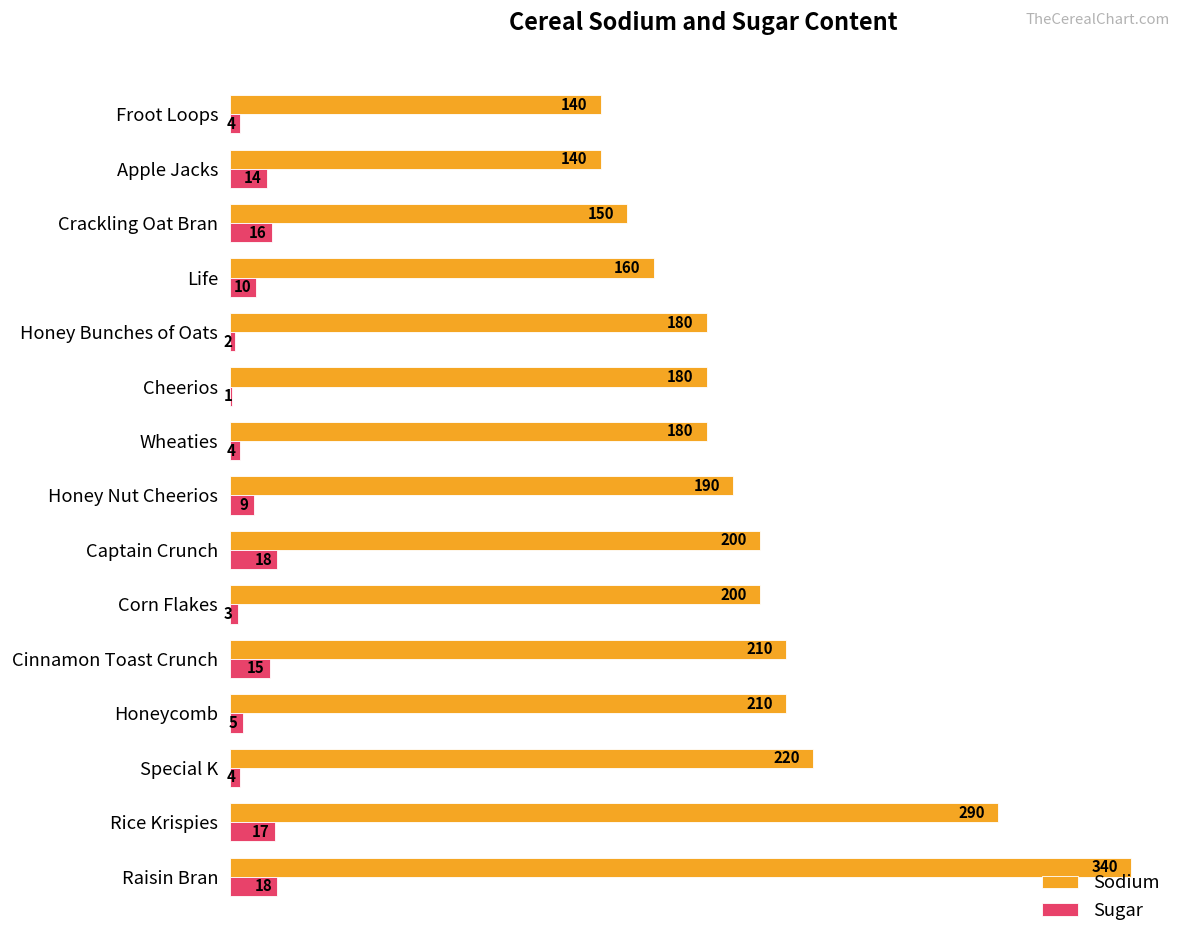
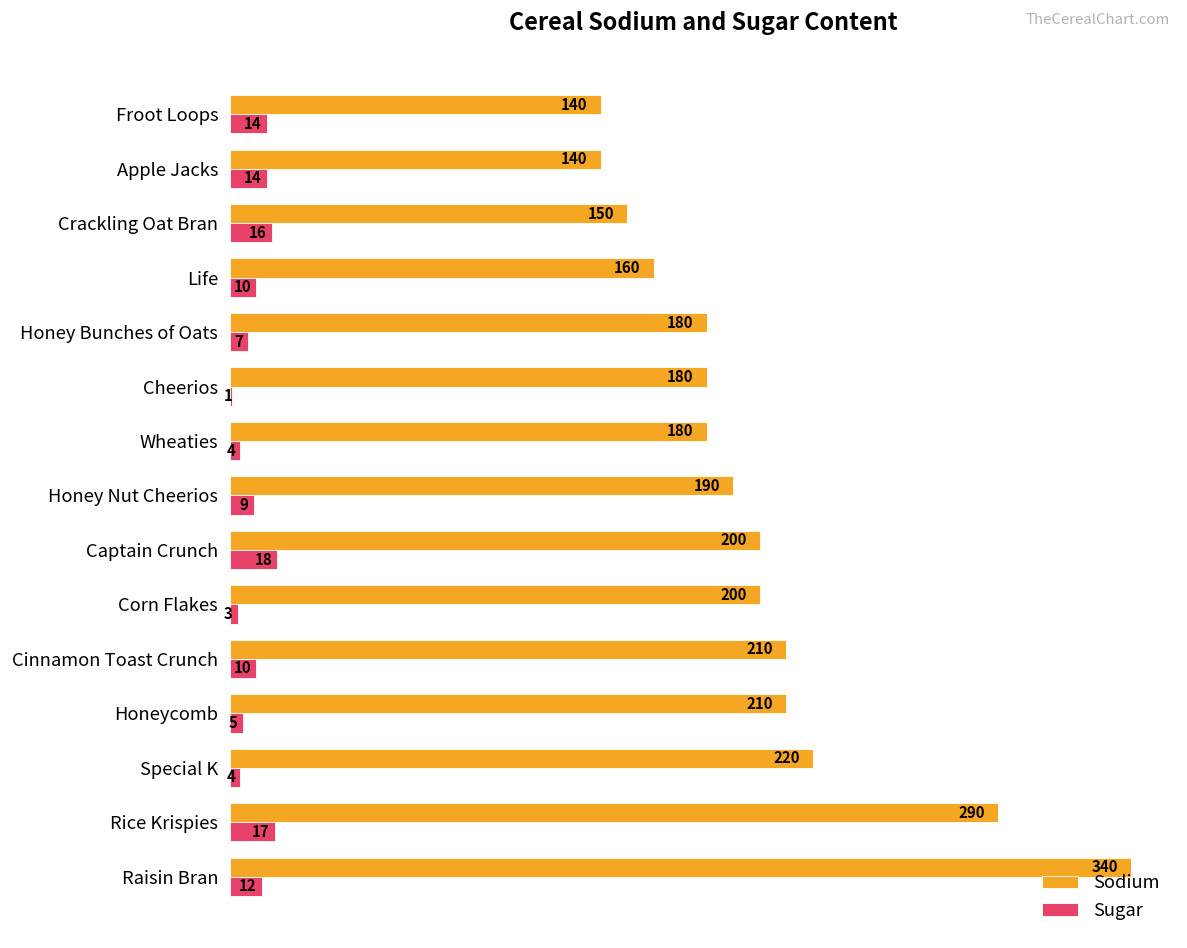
Sugar, Froot Loops: 4 -> 14
Sugar, Honey Bunches of Oats: 2 -> 7
Sugar, Cinnamon Toast Crunch: 15 -> 10
Sugar, Raisin Bran: 18 -> 12
